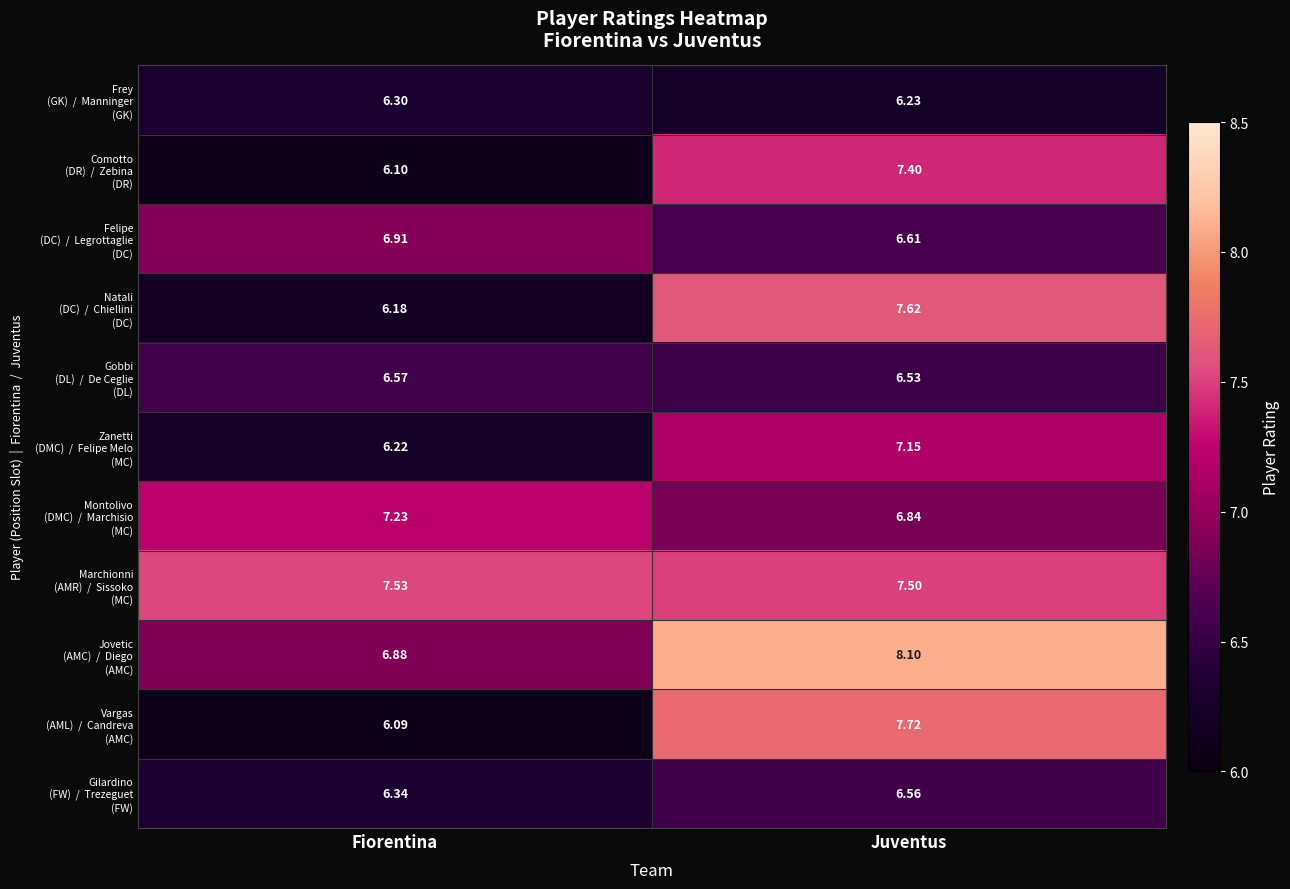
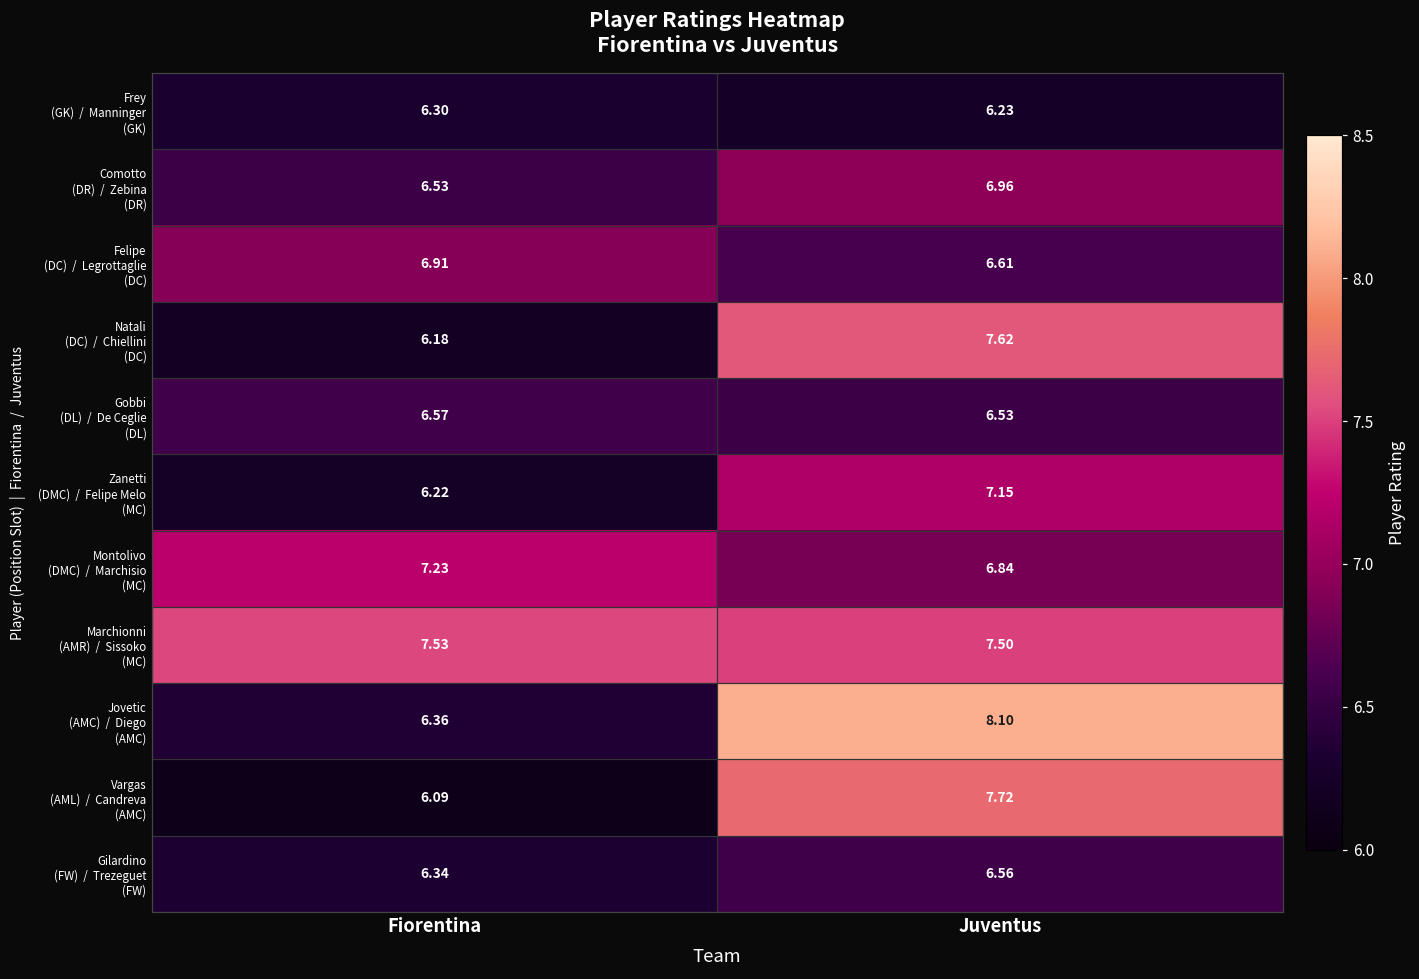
Comotto (DR) / Zebina (DR), Fiorentina: 6.10 -> 6.53
Comotto (DR) / Zebina (DR), Juventus: 7.40 -> 6.96
Jovetic (AMC) / Diego (AMC), Fiorentina: 6.88 -> 6.36
